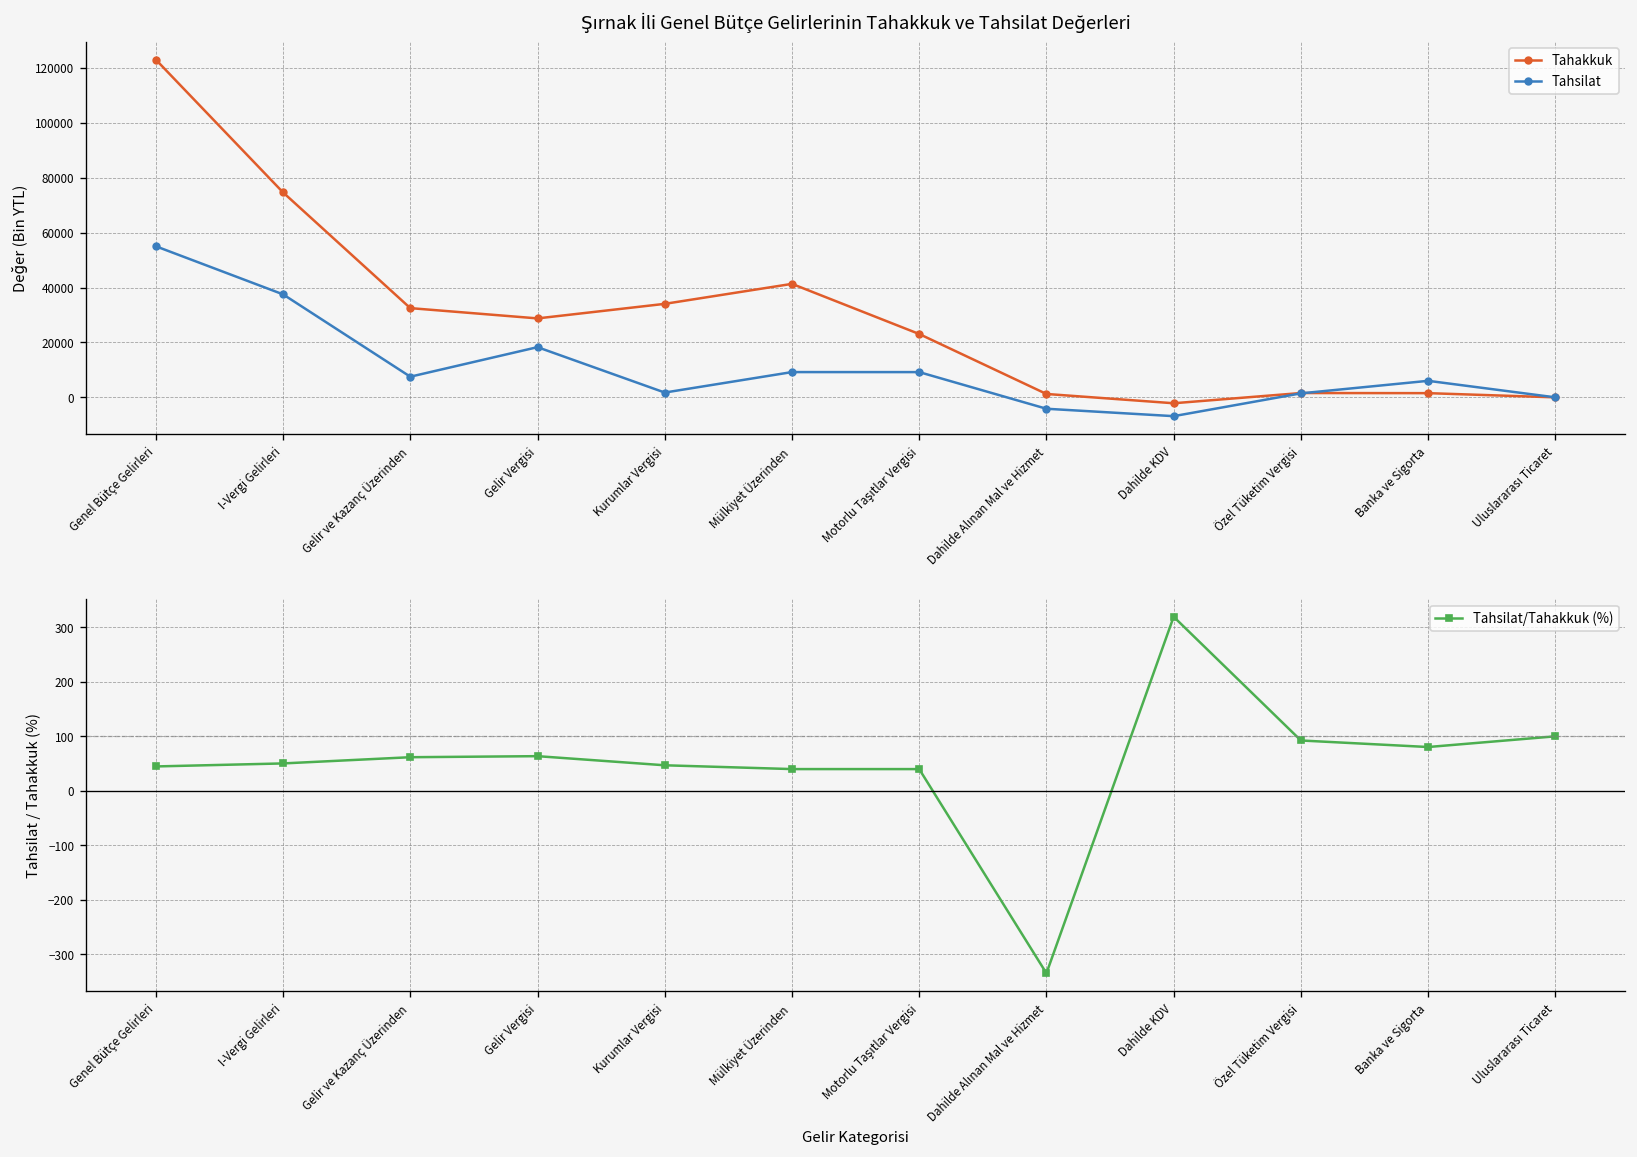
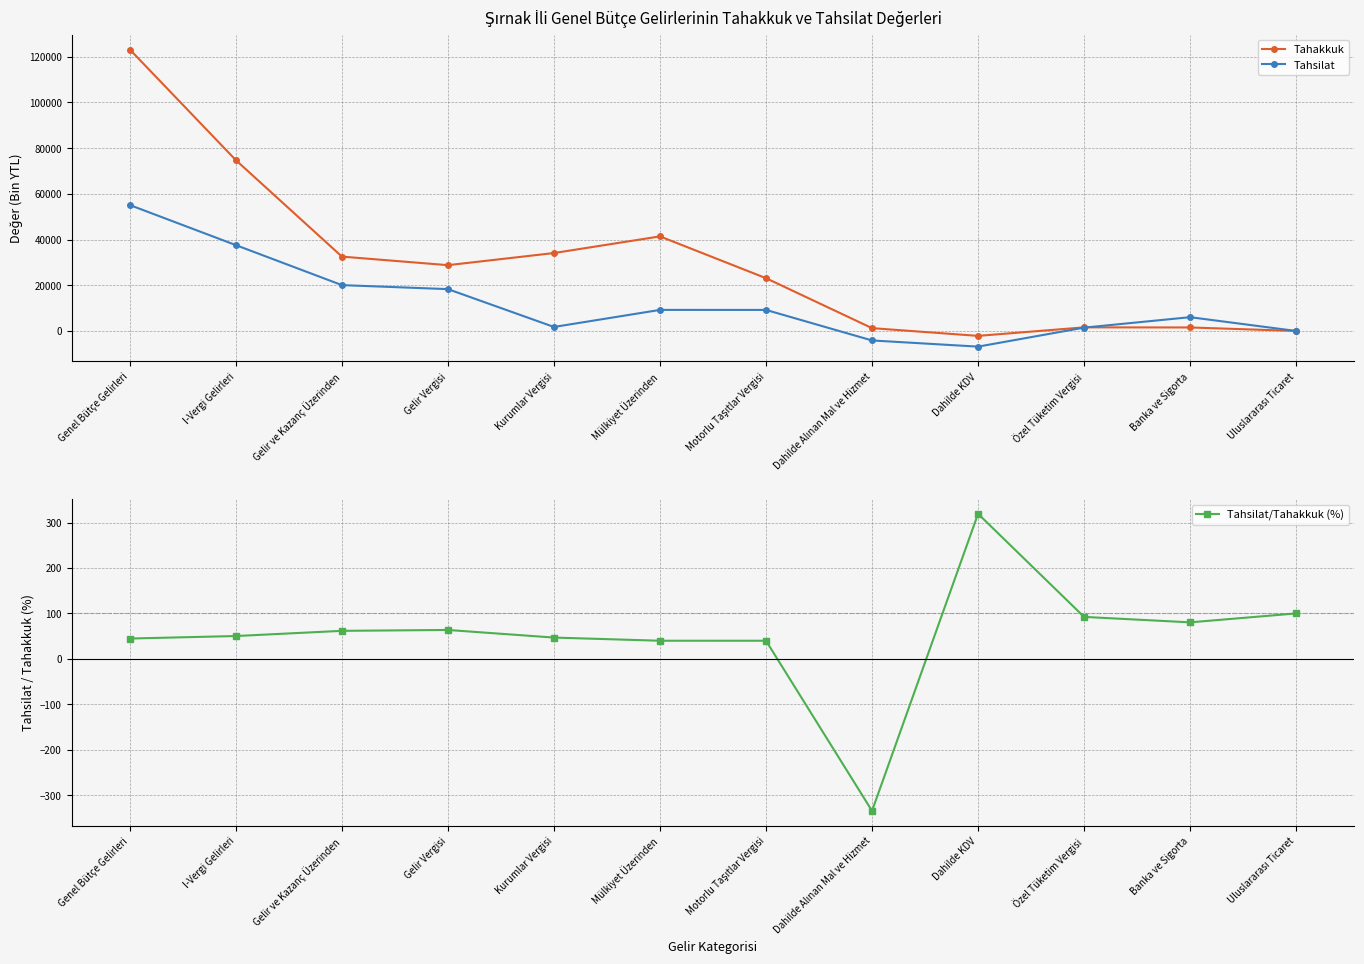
Şırnak İli Genel Bütçe Gelirlerinin Tahakkuk ve Tahsilat Değerleri, Tahsilat, Gelir ve Kazanç Üzerinden: 8000 -> 20000
